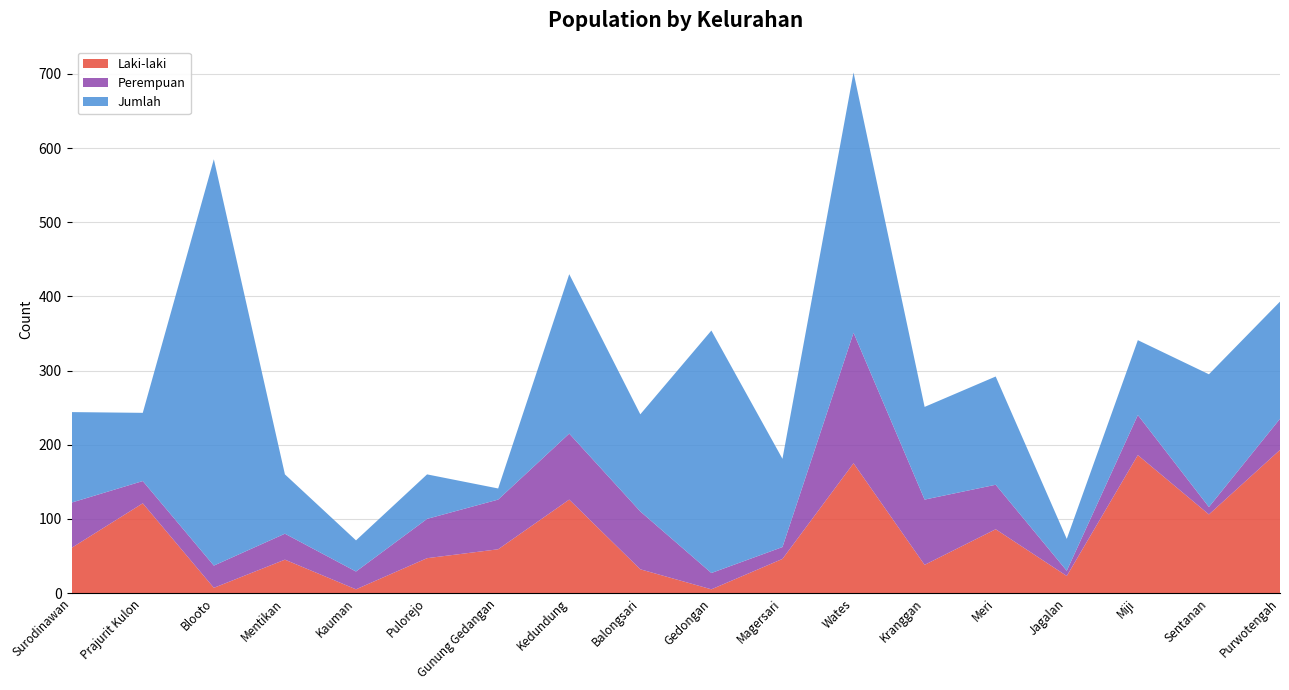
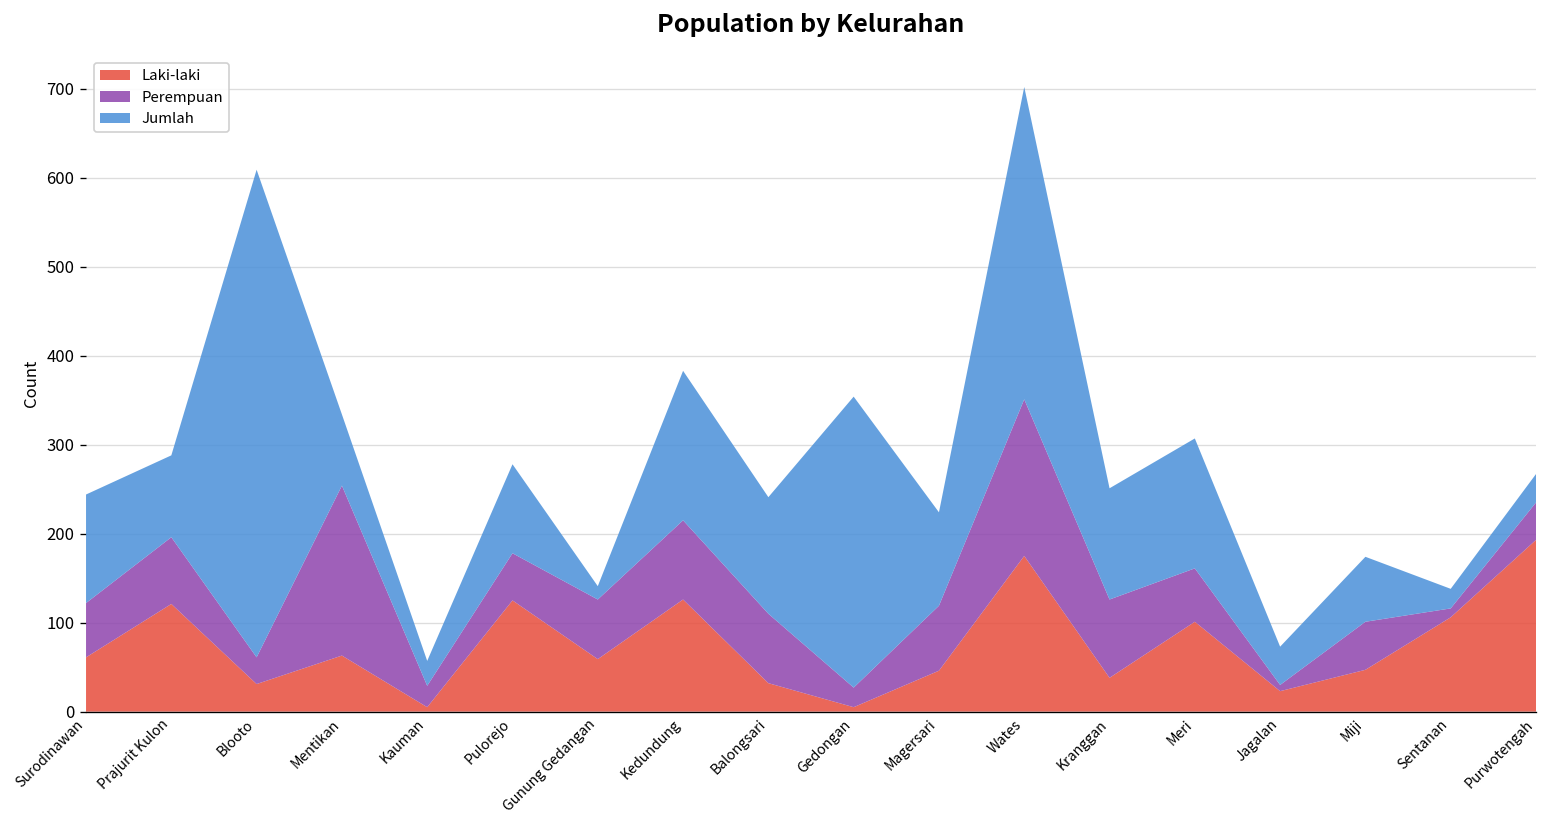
Perempuan, Prajurit Kulon: 30 -> 80
Laki-laki, Blooto: 10 -> 30
Laki-laki, Mentikan: 50 -> 60
Perempuan, Mentikan: 40 -> 190
Jumlah, Kauman: 40 -> 30
Laki-laki, Pulorejo: 50 -> 130
Jumlah, Pulorejo: 60 -> 100
Jumlah, Kedundung: 220 -> 170
Perempuan, Magersari: 20 -> 70
Jumlah, Magersari: 120 -> 110
Laki-laki, Meri: 90 -> 100
Laki-laki, Miji: 190 -> 50
Jumlah, Miji: 100 -> 70
Jumlah, Sentanan: 180 -> 20
Jumlah, Purwotengah: 160 -> 30
